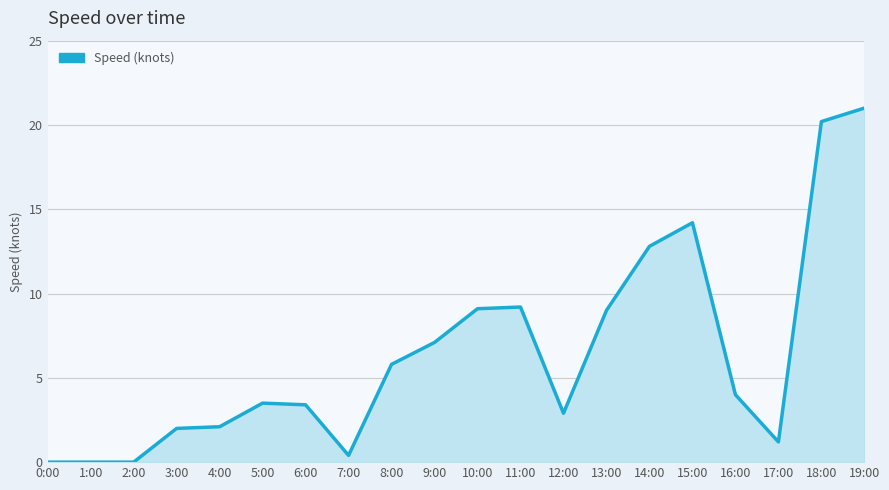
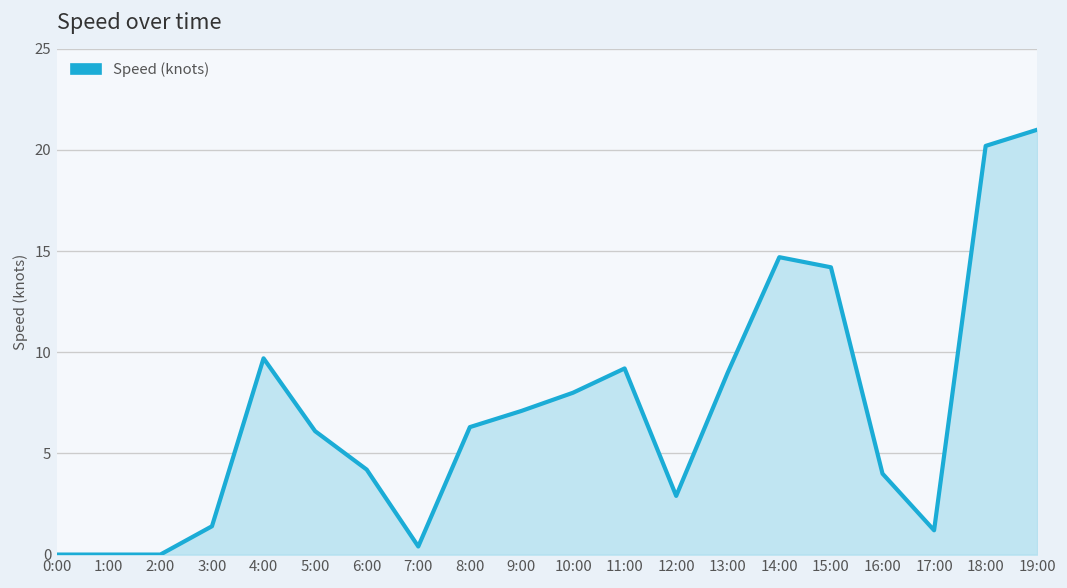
3:00: 2.0 -> 1.4
4:00: 2.1 -> 9.7
5:00: 3.5 -> 6.1
6:00: 3.4 -> 4.2
8:00: 5.8 -> 6.3
10:00: 9.1 -> 8.0
14:00: 12.8 -> 14.7
